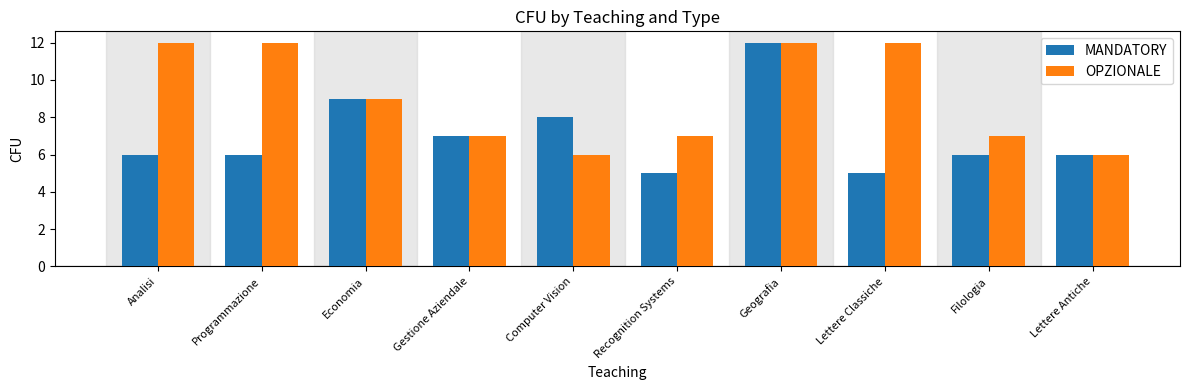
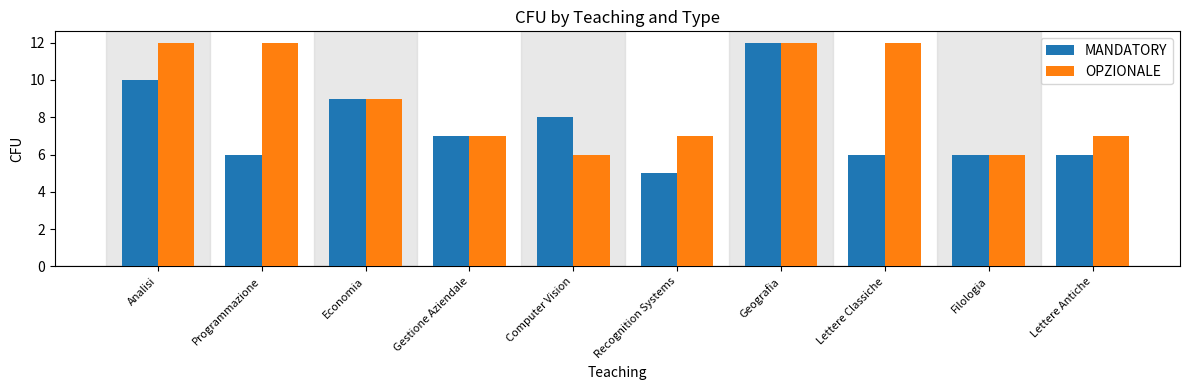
MANDATORY, Analisi: 6 -> 10
MANDATORY, Lettere Classiche: 5 -> 6
OPZIONALE, Filologia: 7 -> 6
OPZIONALE, Lettere Antiche: 6 -> 7
